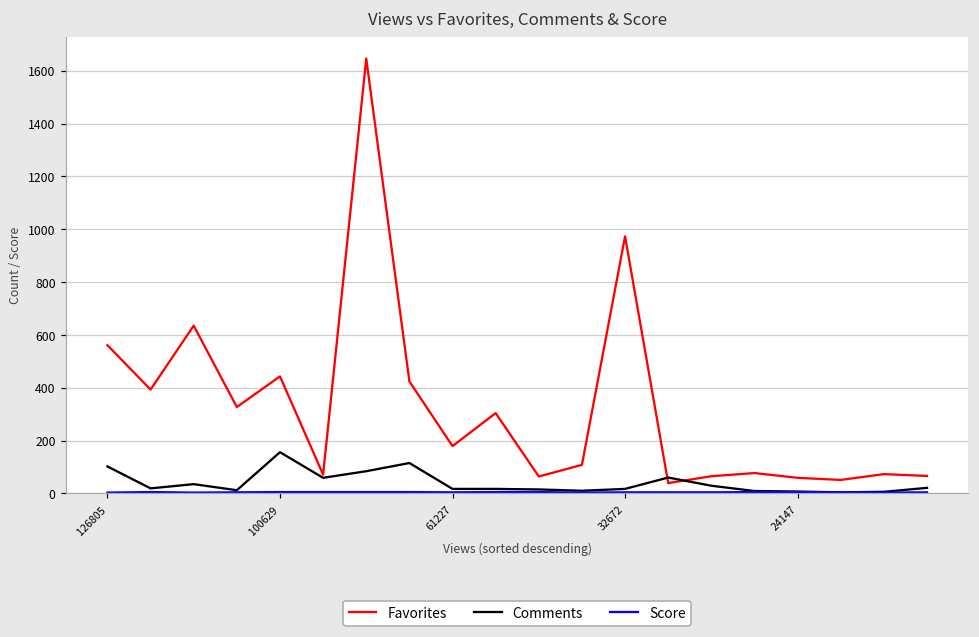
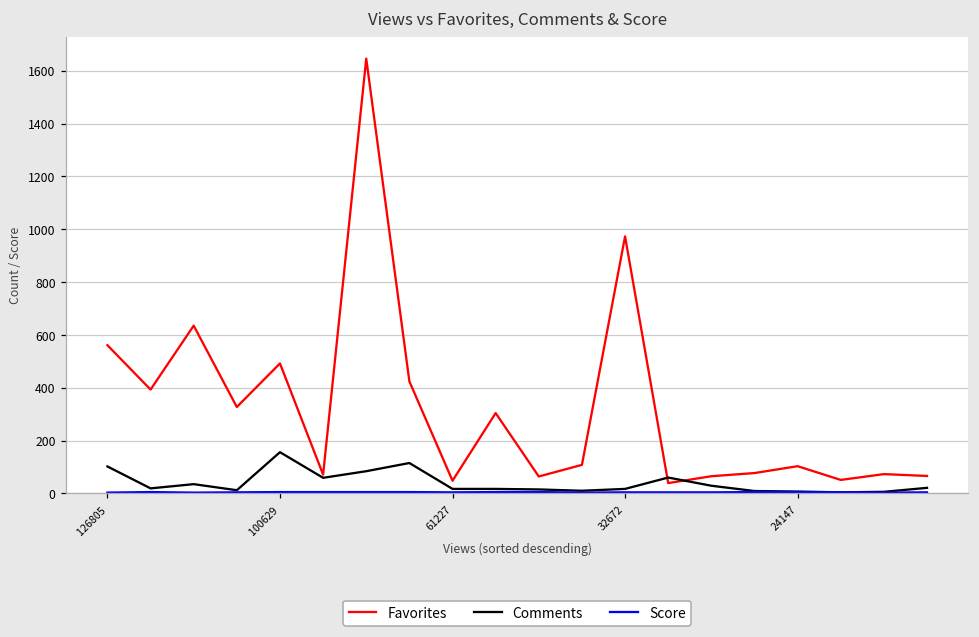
Favorites, 100629: 440 -> 490
Favorites, 61227: 180 -> 50
Favorites, 24147: 60 -> 100
